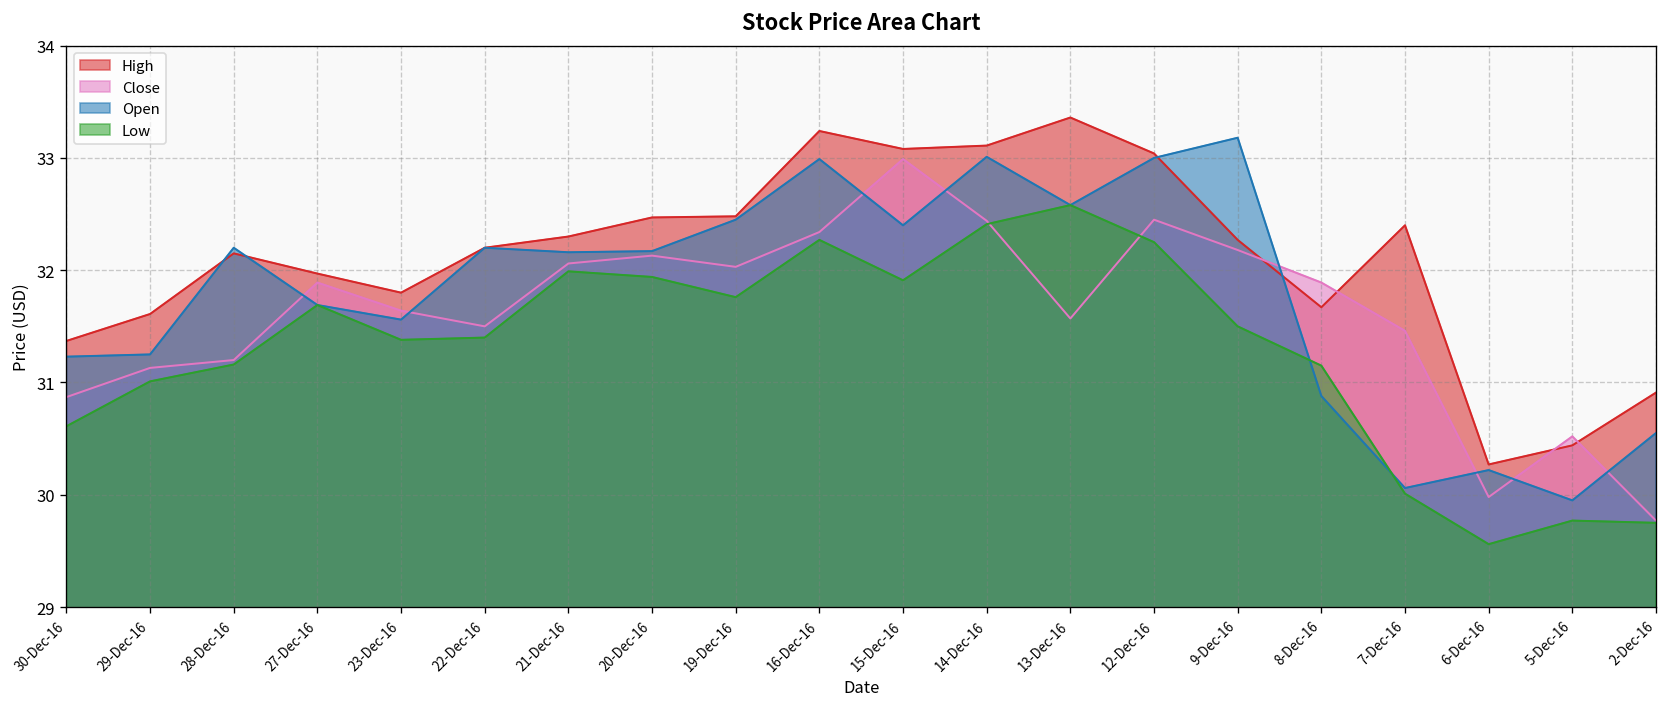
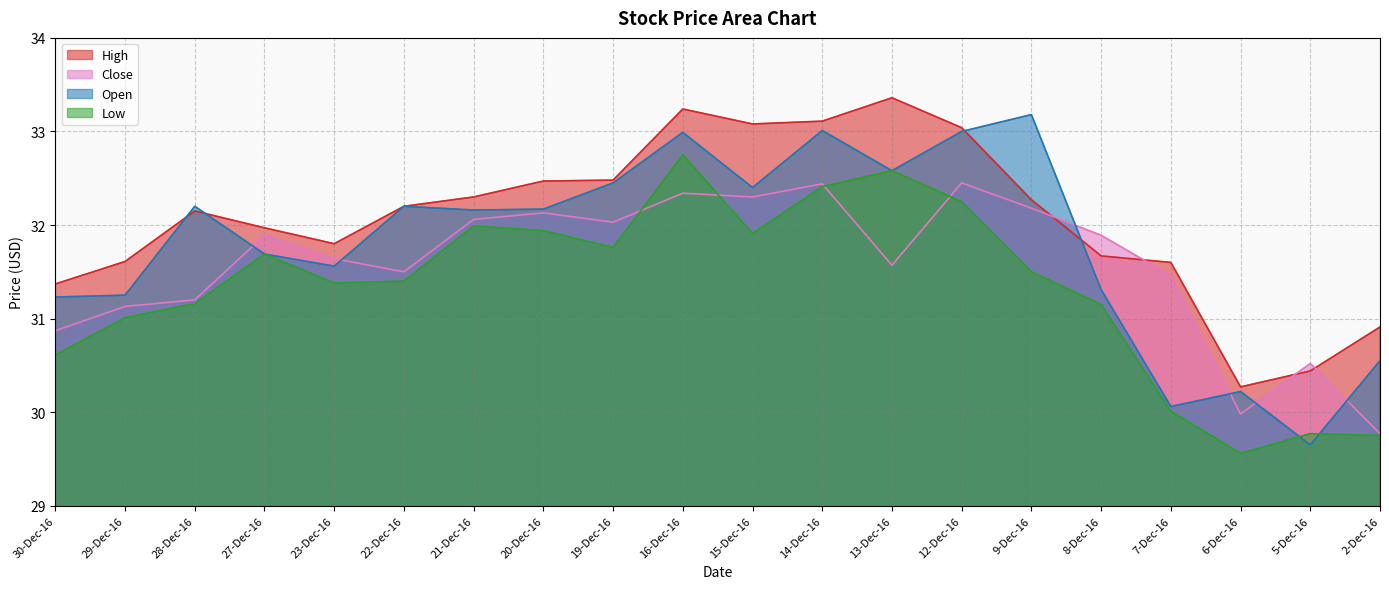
Low, 16-Dec-16: 32.3 -> 32.8
Close, 15-Dec-16: 33.0 -> 32.3
Open, 8-Dec-16: 30.9 -> 31.3
High, 7-Dec-16: 32.4 -> 31.6
Open, 5-Dec-16: 30.0 -> 29.7
